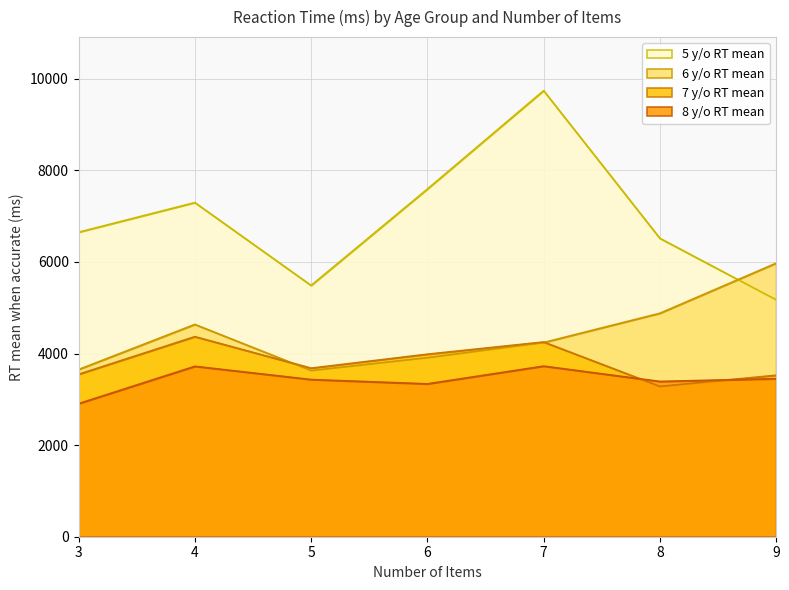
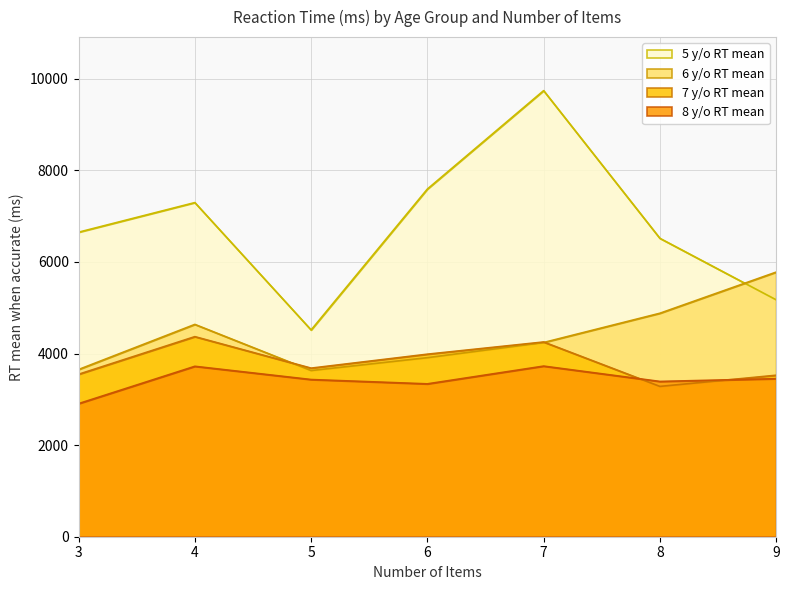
5 y/o RT mean, 5: 5500 -> 4500
6 y/o RT mean, 9: 6000 -> 5800
